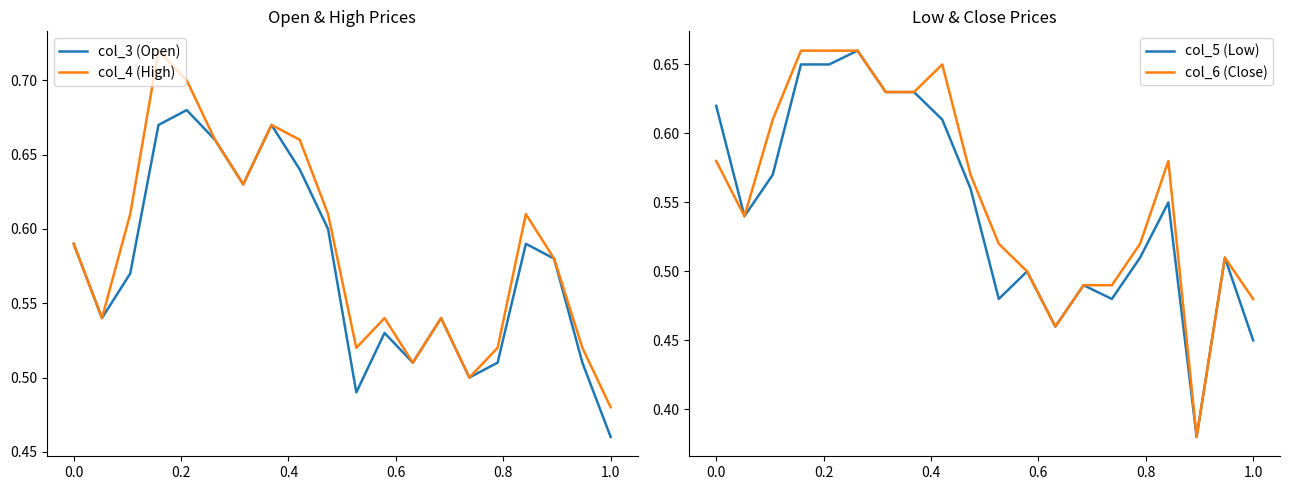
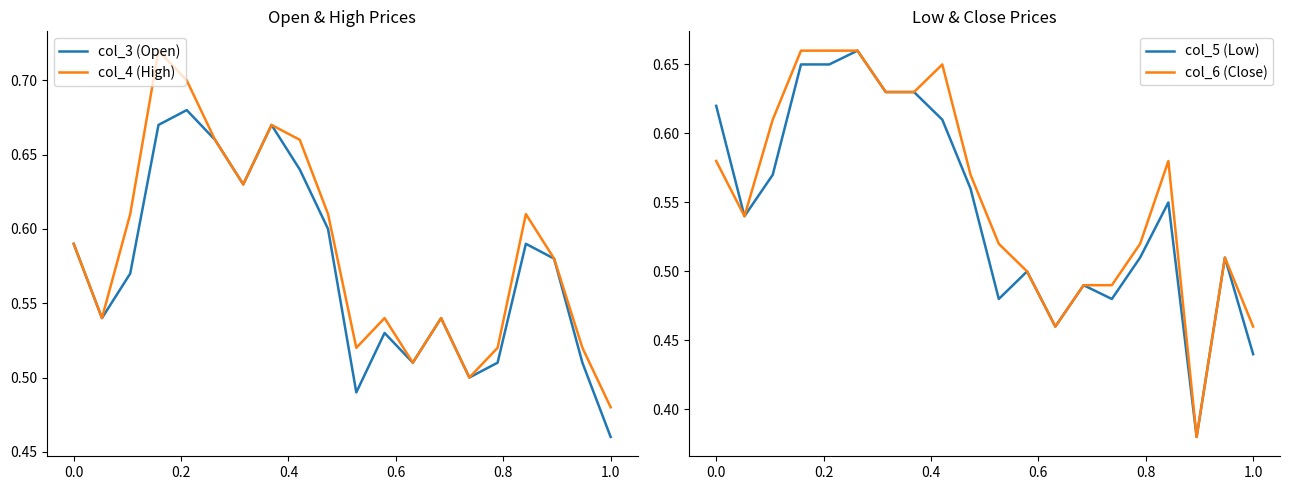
Low & Close Prices, col_5 (Low), 1.0: 0.45 -> 0.44
Low & Close Prices, col_6 (Close), 1.0: 0.48 -> 0.46
